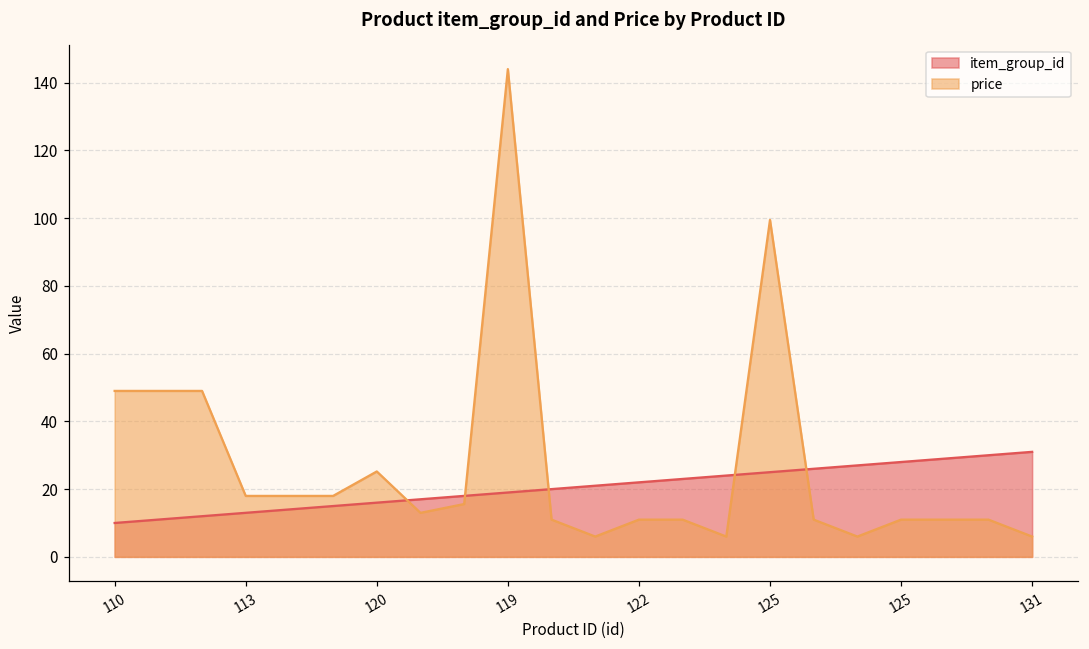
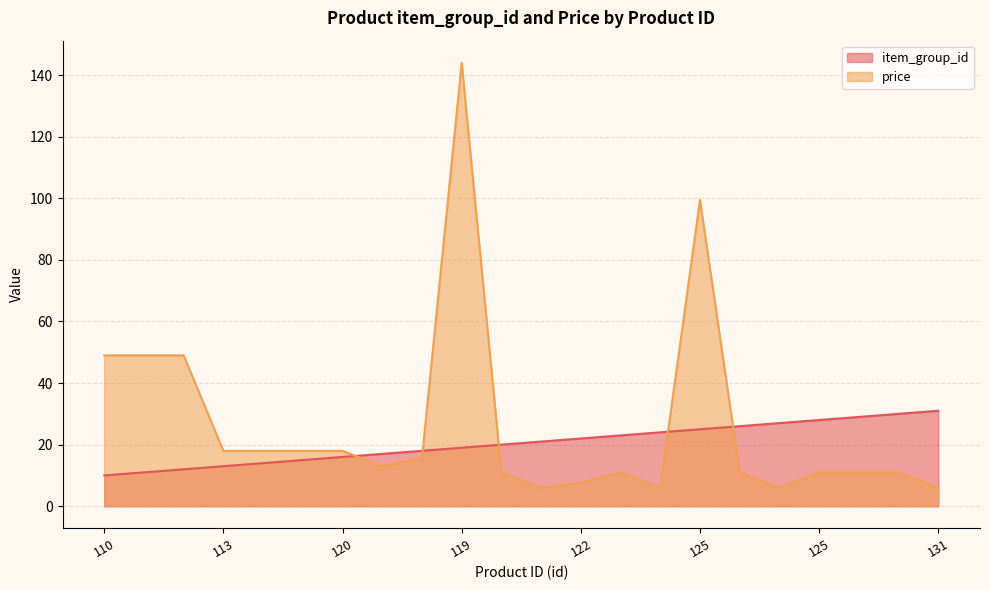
price, 120: 25 -> 18
price, 122: 11 -> 8
